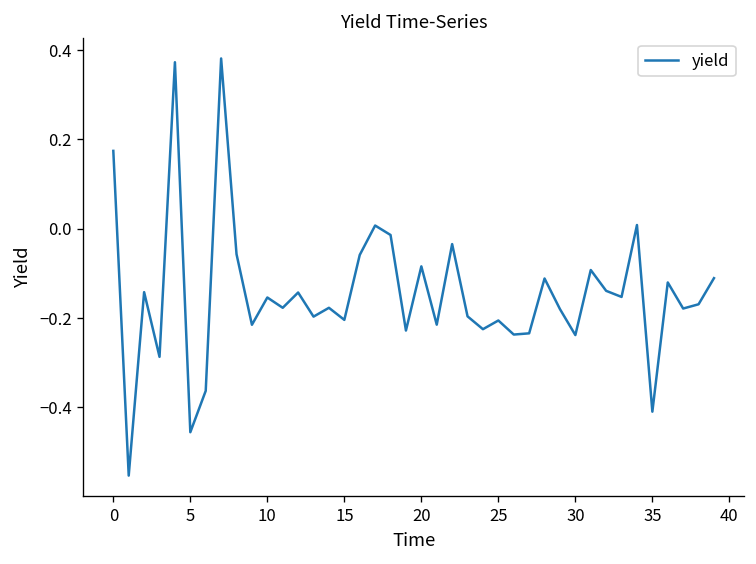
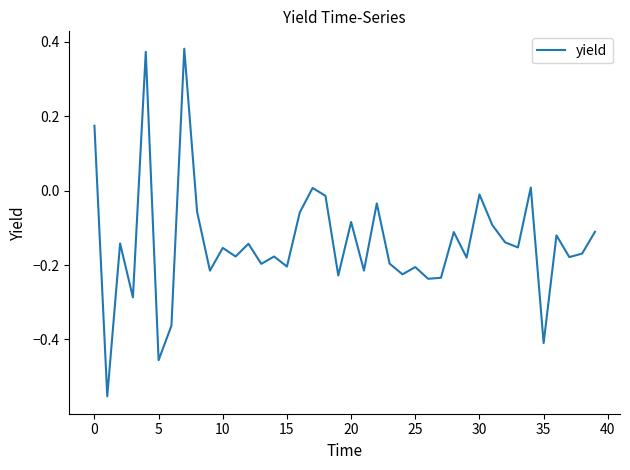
30: -0.24 -> -0.01
